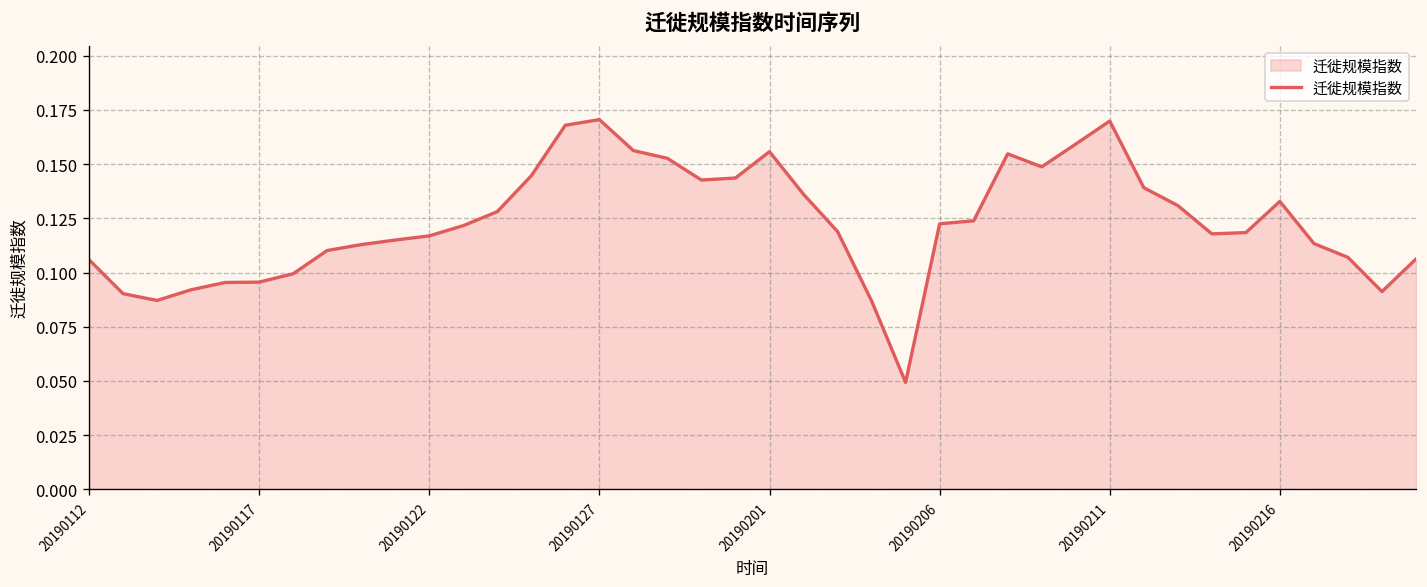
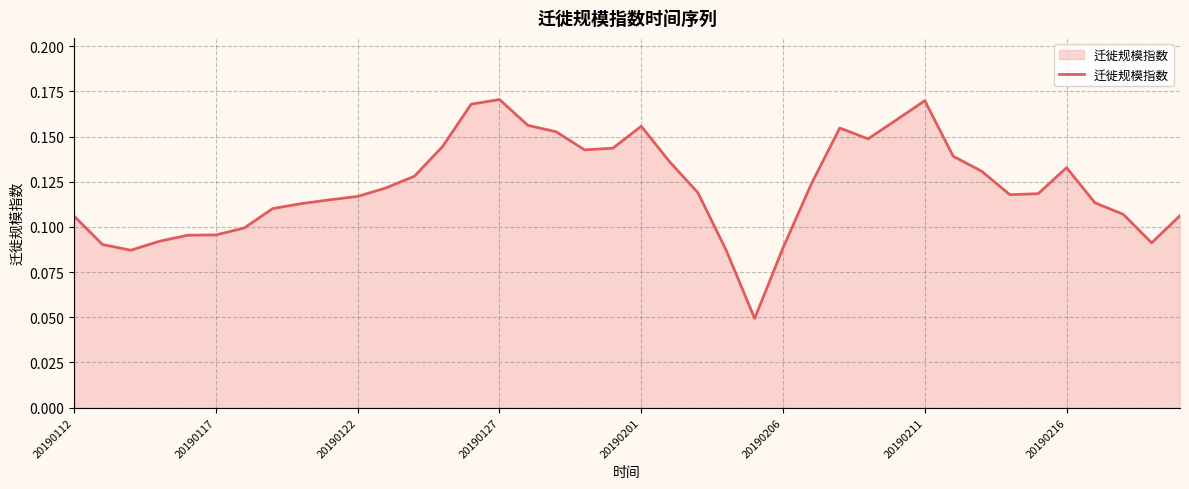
20190206: 0.122 -> 0.088
